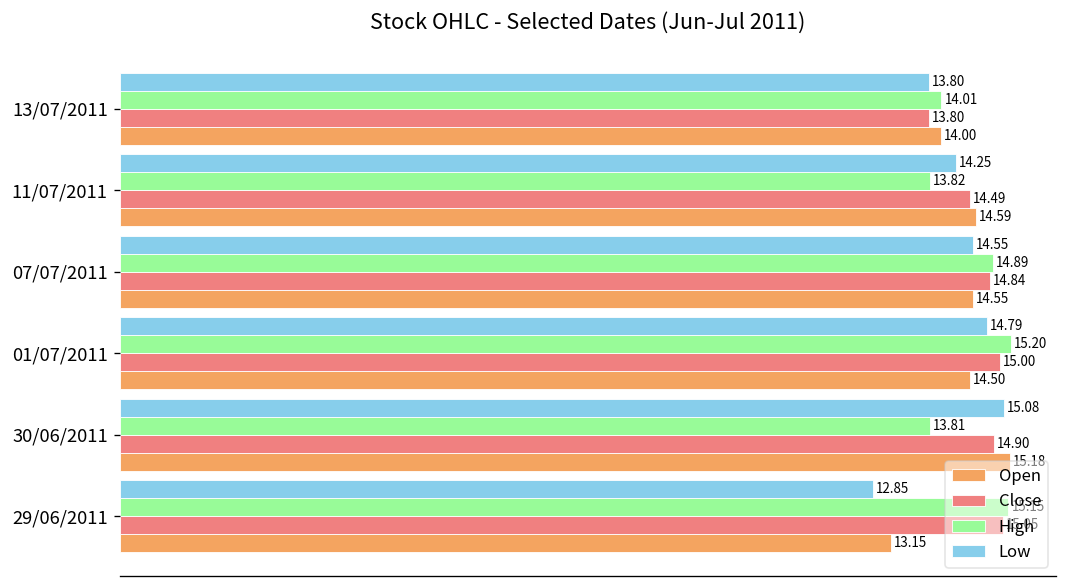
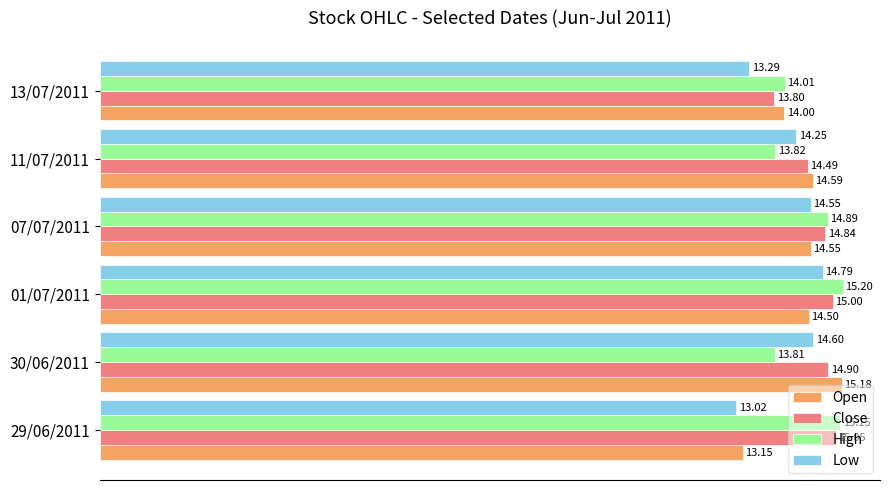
Low, 13/07/2011: 13.80 -> 13.29
Low, 30/06/2011: 15.08 -> 14.60
Low, 29/06/2011: 12.85 -> 13.02
